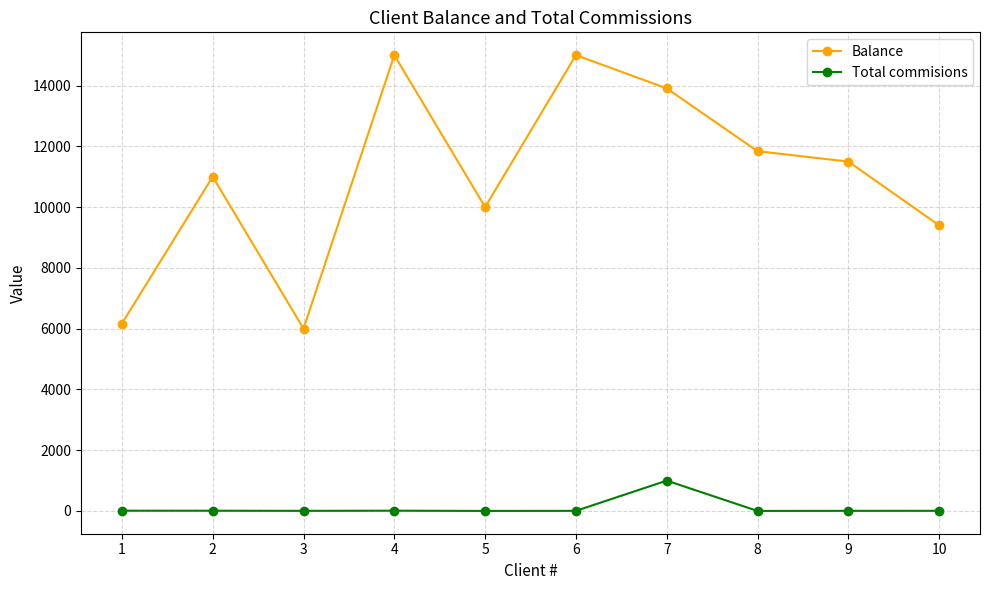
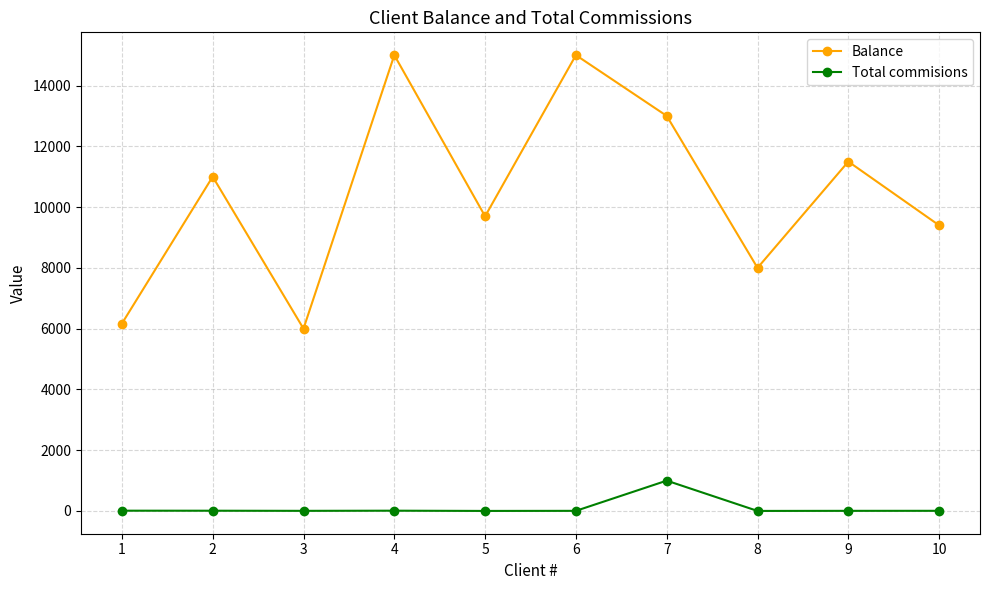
Balance, 5: 10000 -> 9700
Balance, 7: 13900 -> 13000
Balance, 8: 11800 -> 8000
